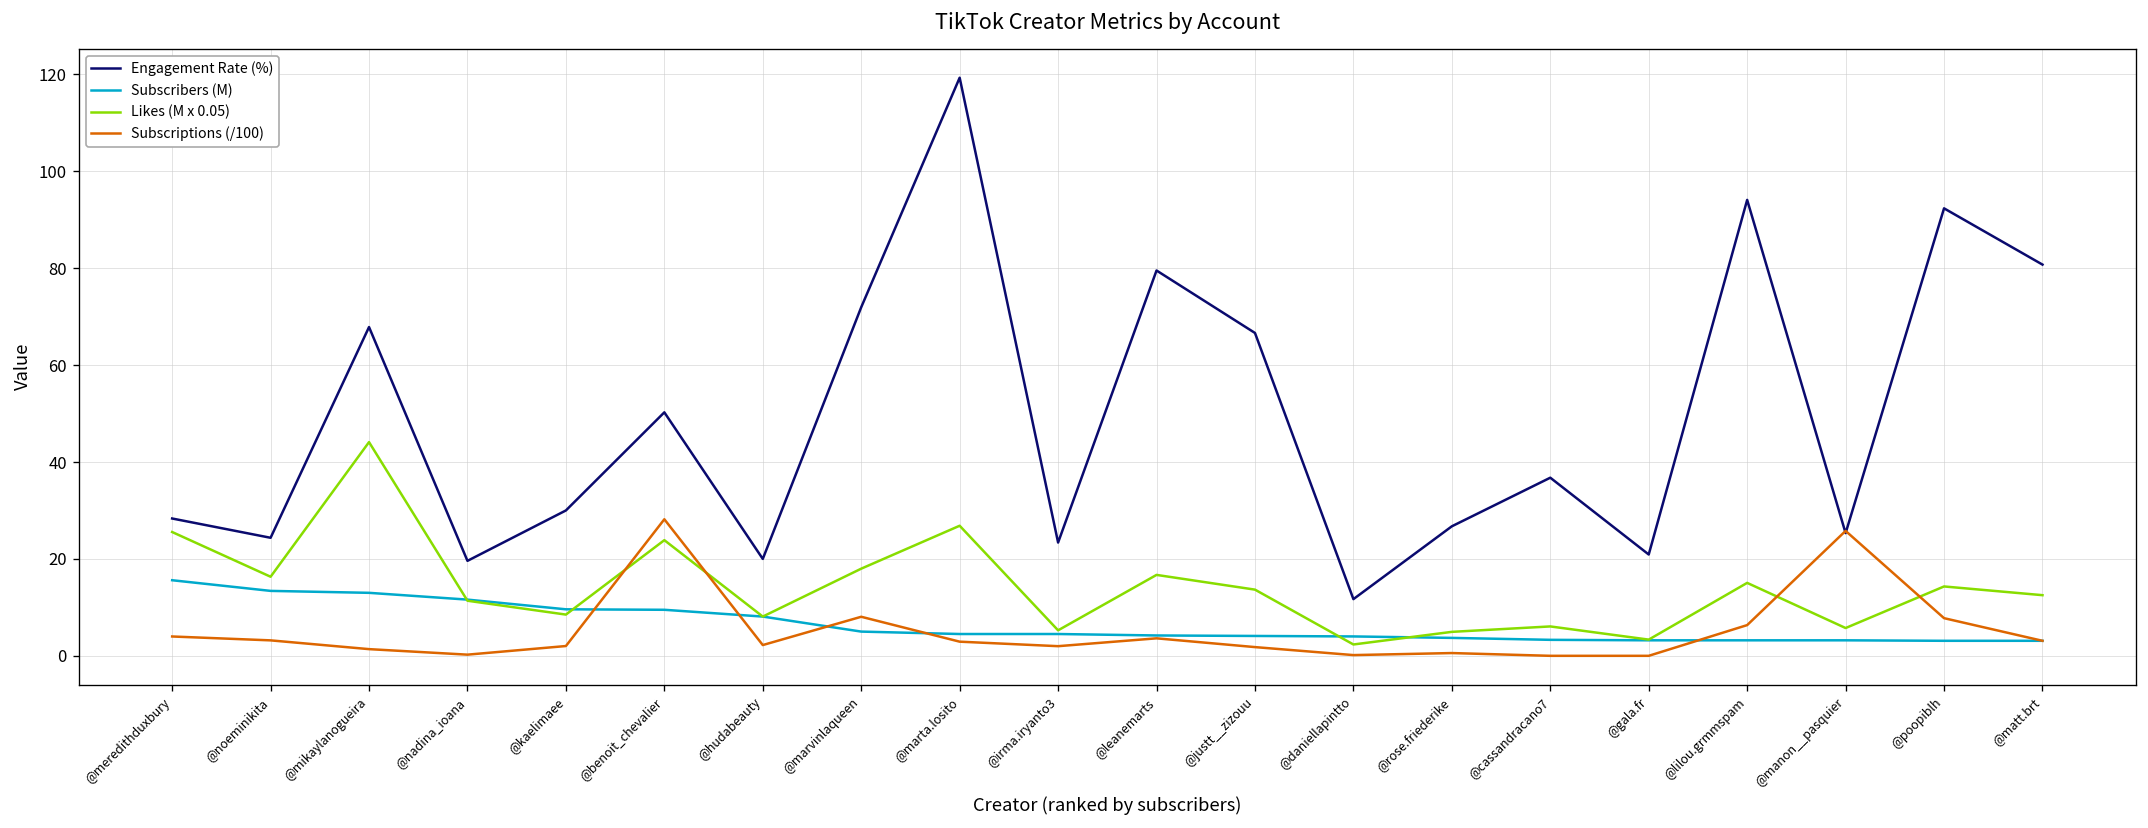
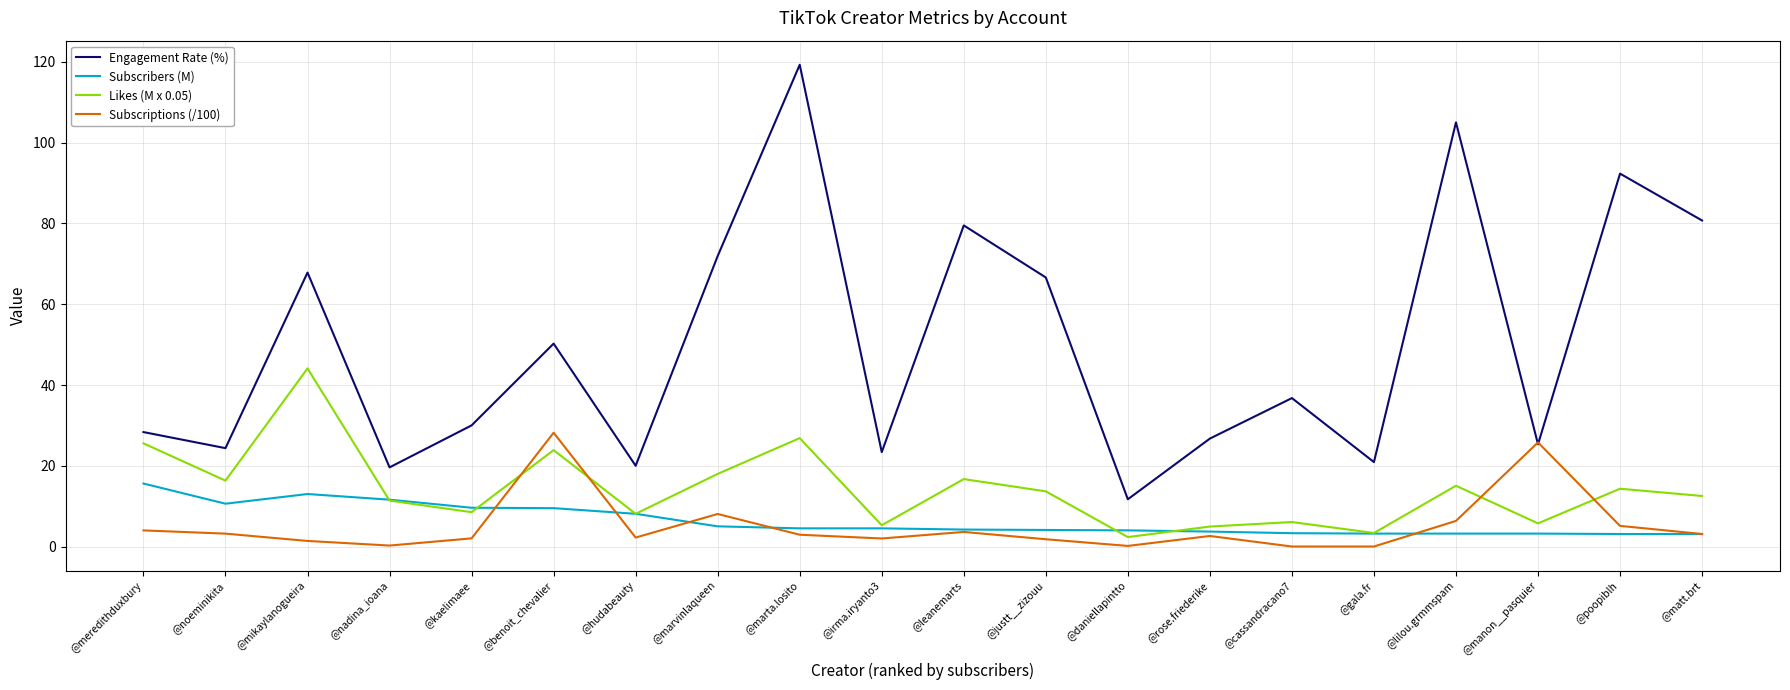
Subscribers (M), @noeminikita: 13 -> 11
Subscriptions (/100), @rose.friederike: 1 -> 3
Engagement Rate (%), @lilou.grmmspam: 94 -> 105
Subscriptions (/100), @poopiblh: 8 -> 5
